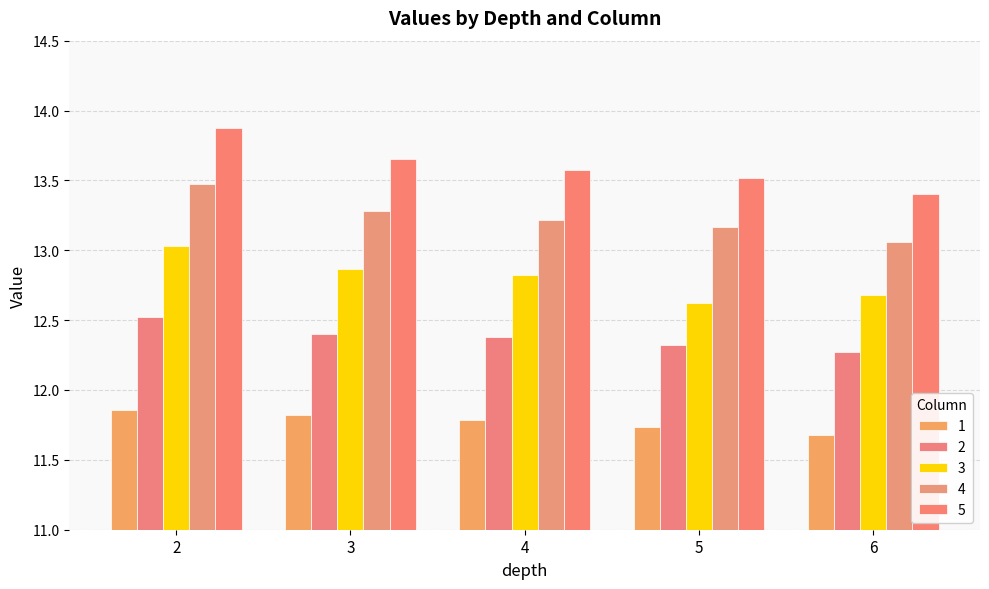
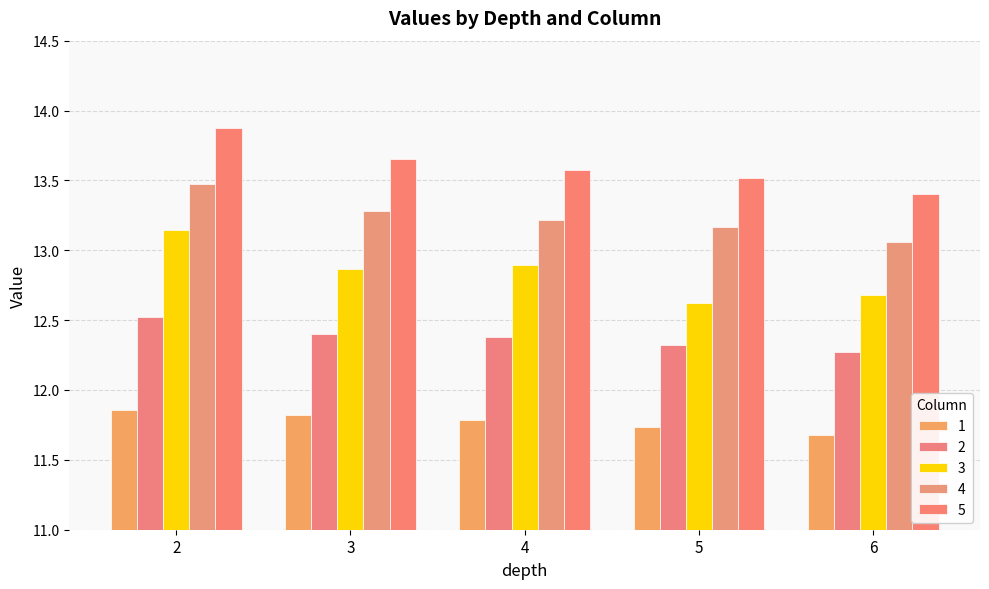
3, 2: 13.03 -> 13.14
3, 4: 12.82 -> 12.89
